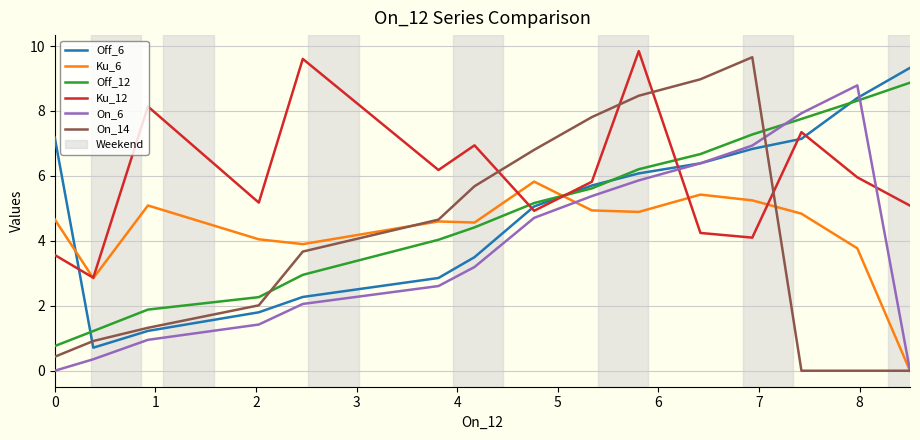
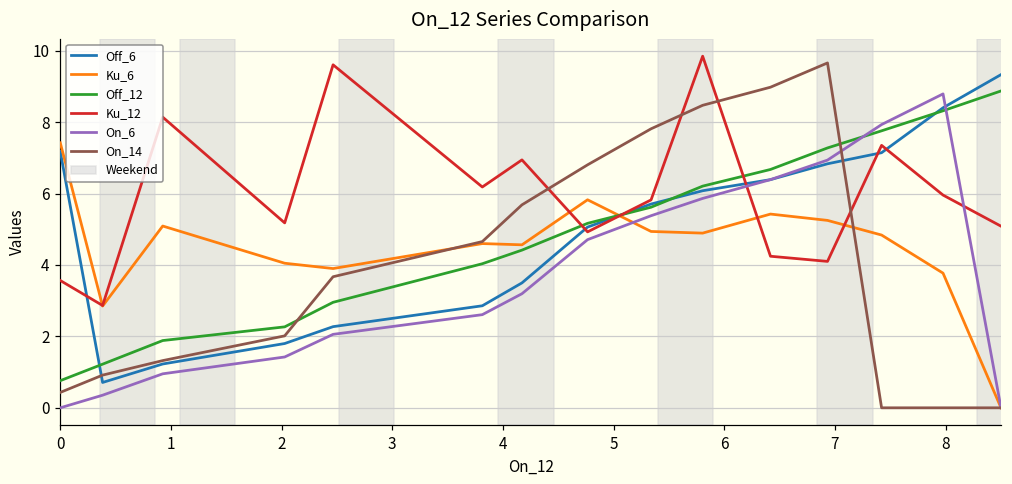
Ku_6, 0: 4.7 -> 7.4
